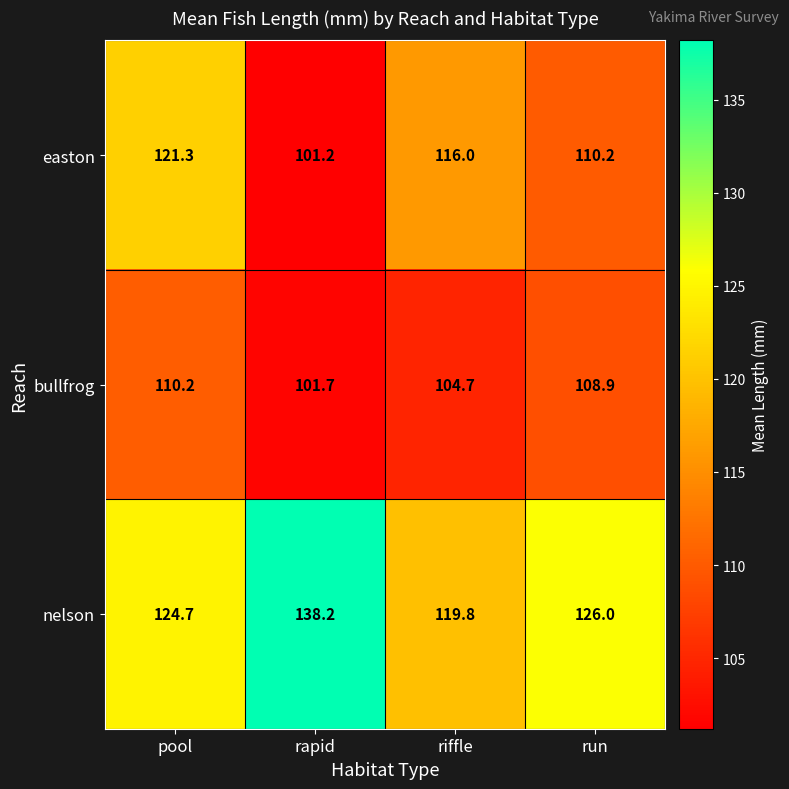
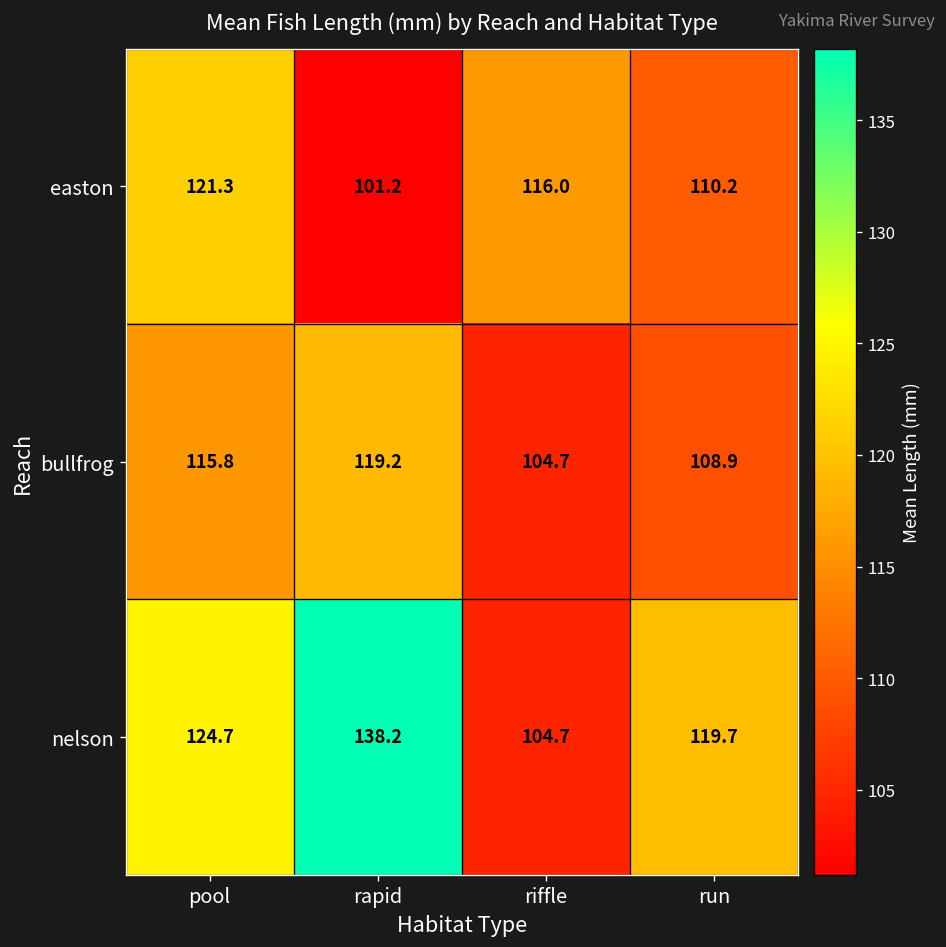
bullfrog, pool: 110.2 -> 115.8
bullfrog, rapid: 101.7 -> 119.2
nelson, riffle: 119.8 -> 104.7
nelson, run: 126.0 -> 119.7
